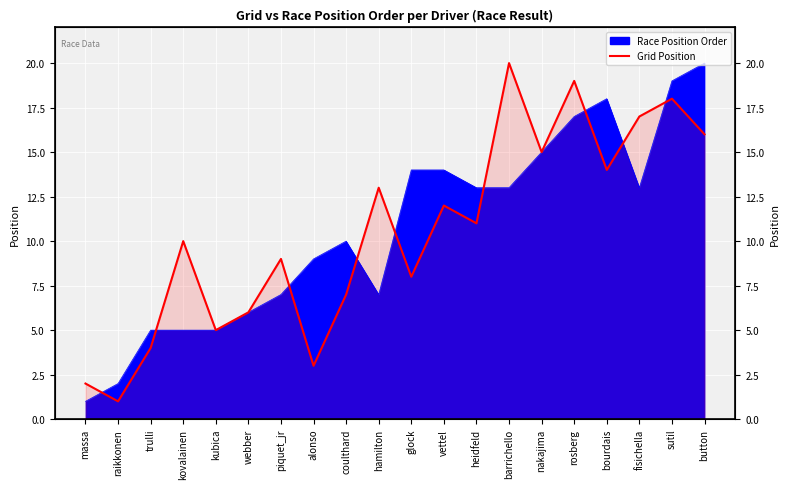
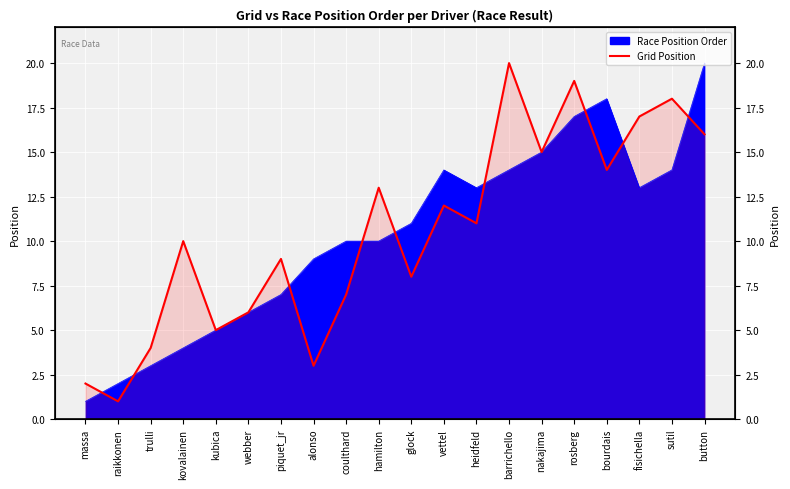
Race Position Order, trulli: 5 -> 3
Race Position Order, kovalainen: 5 -> 4
Race Position Order, hamilton: 7 -> 10
Race Position Order, glock: 14 -> 11
Race Position Order, barrichello: 13 -> 14
Race Position Order, sutil: 19 -> 14
